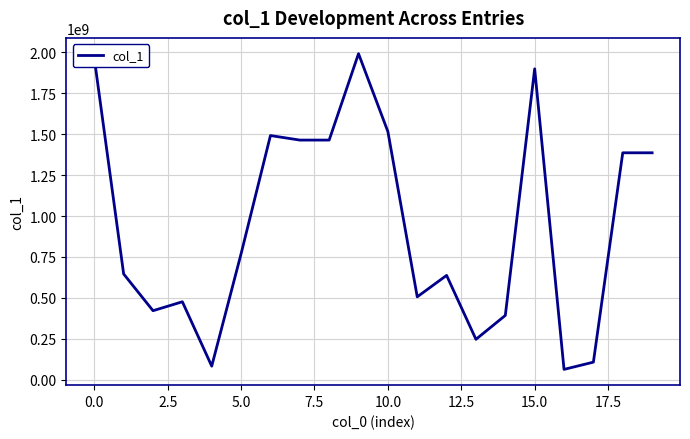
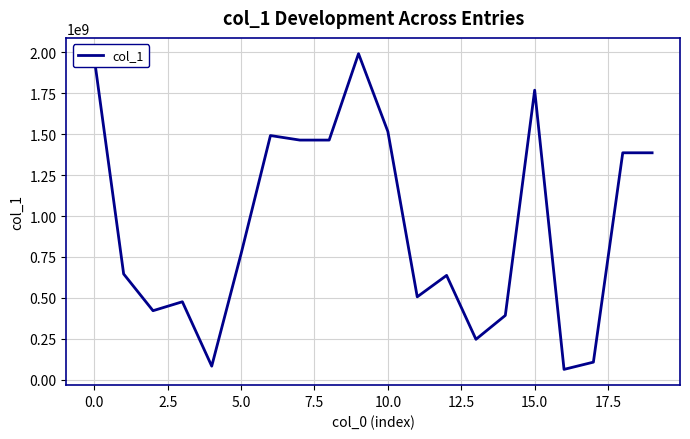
15.0: 1900000000 -> 1770000000
